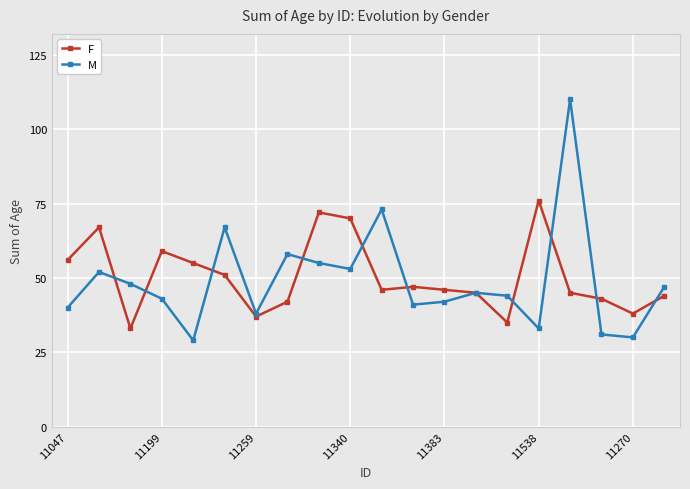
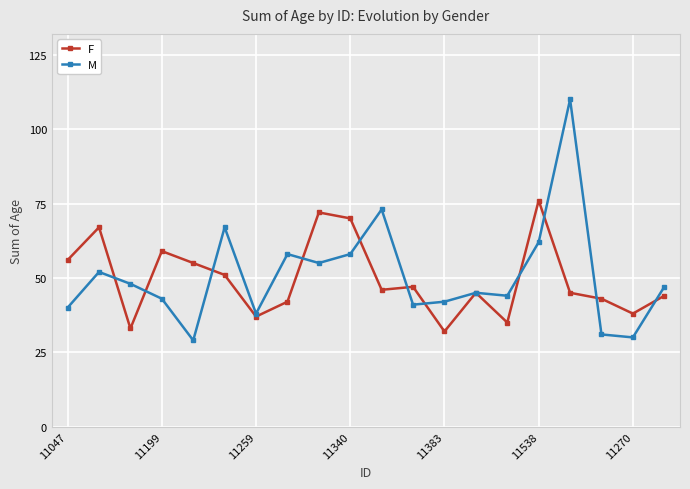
M, 11340: 53 -> 58
F, 11383: 46 -> 32
M, 11538: 33 -> 62
